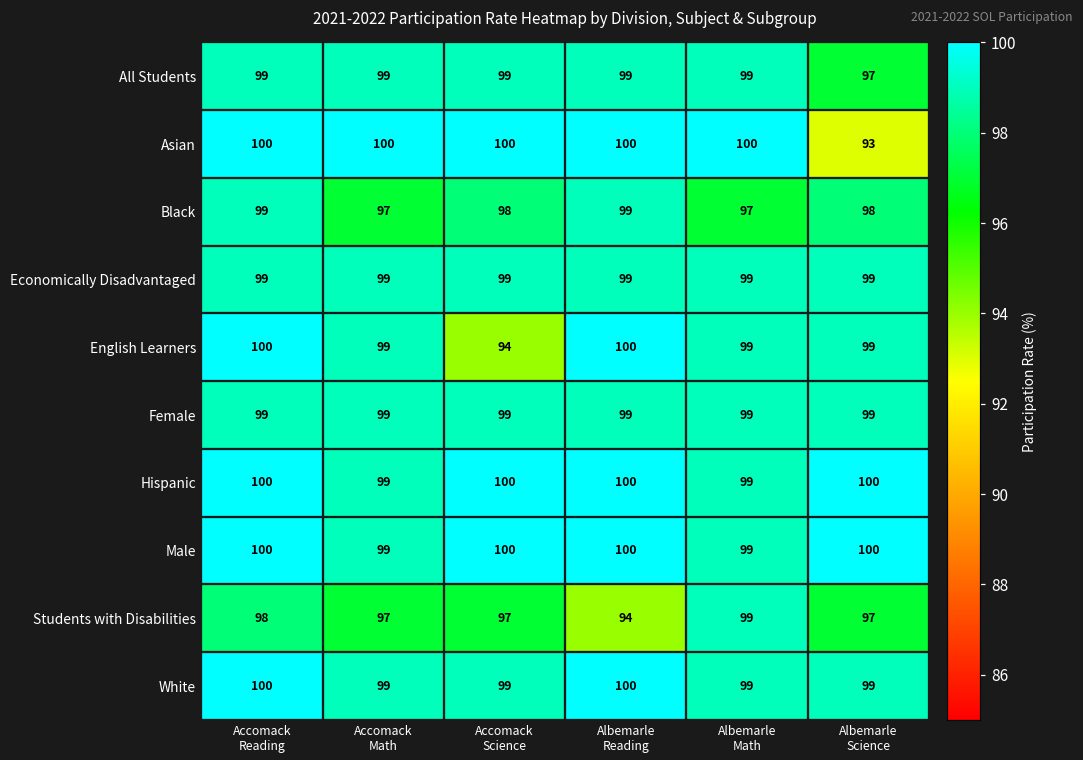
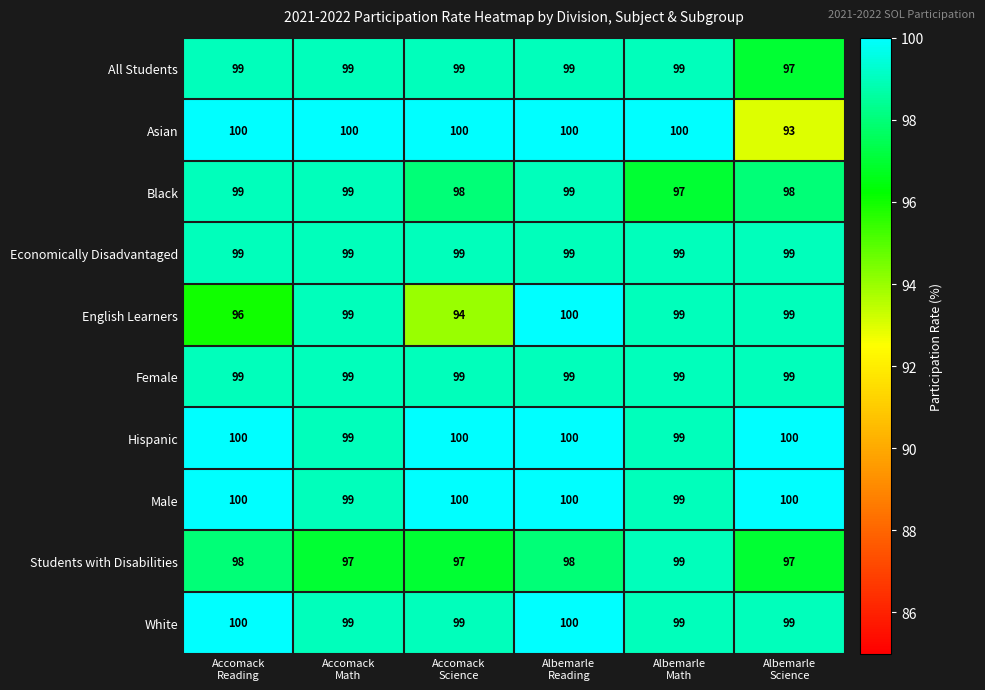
Black, Accomack Math: 97 -> 99
English Learners, Accomack Reading: 100 -> 96
Students with Disabilities, Albemarle Reading: 94 -> 98
